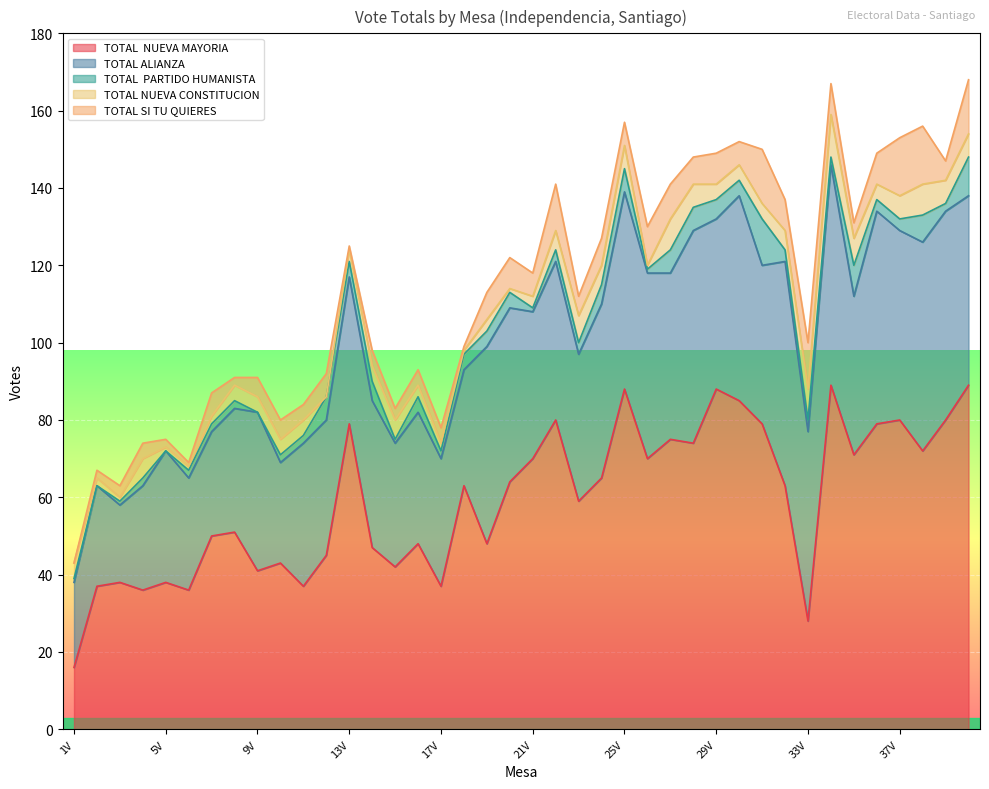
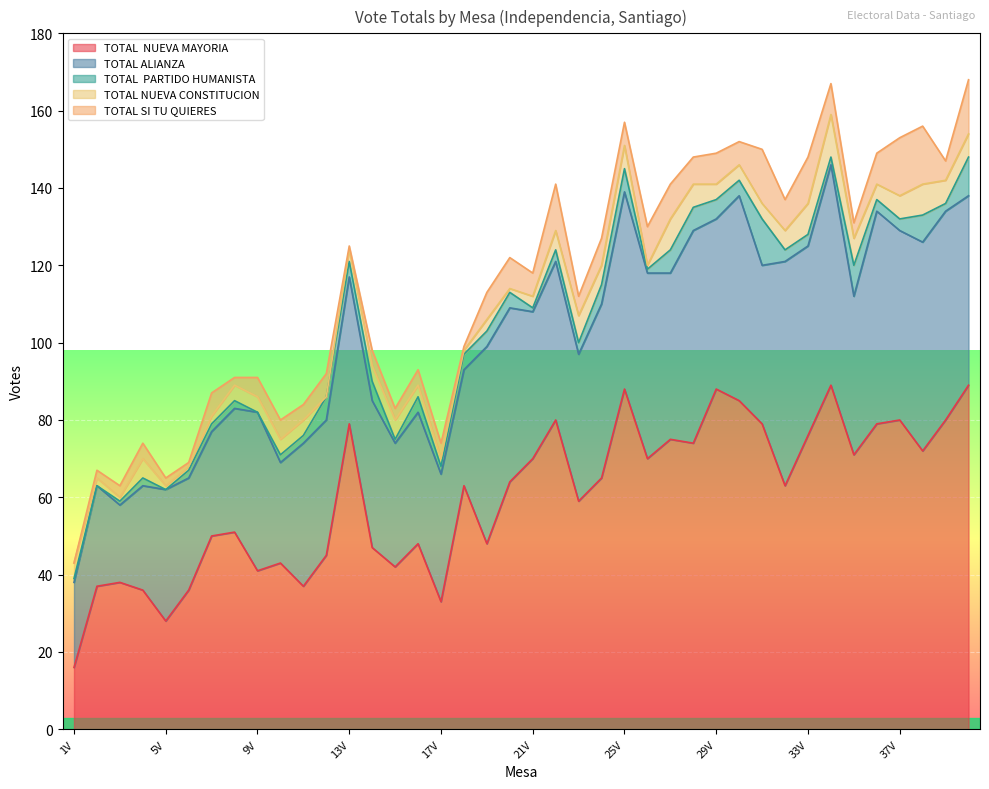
TOTAL NUEVA MAYORIA, 5V: 38 -> 28
TOTAL NUEVA MAYORIA, 17V: 37 -> 33
TOTAL NUEVA MAYORIA, 33V: 28 -> 76
